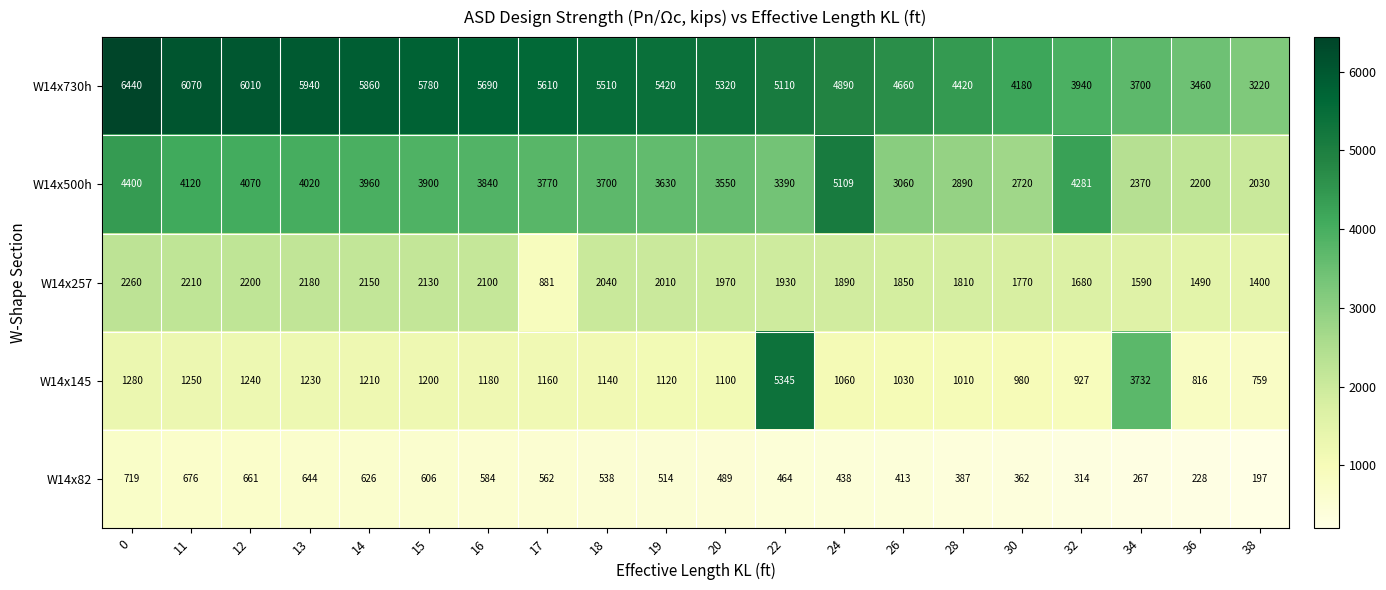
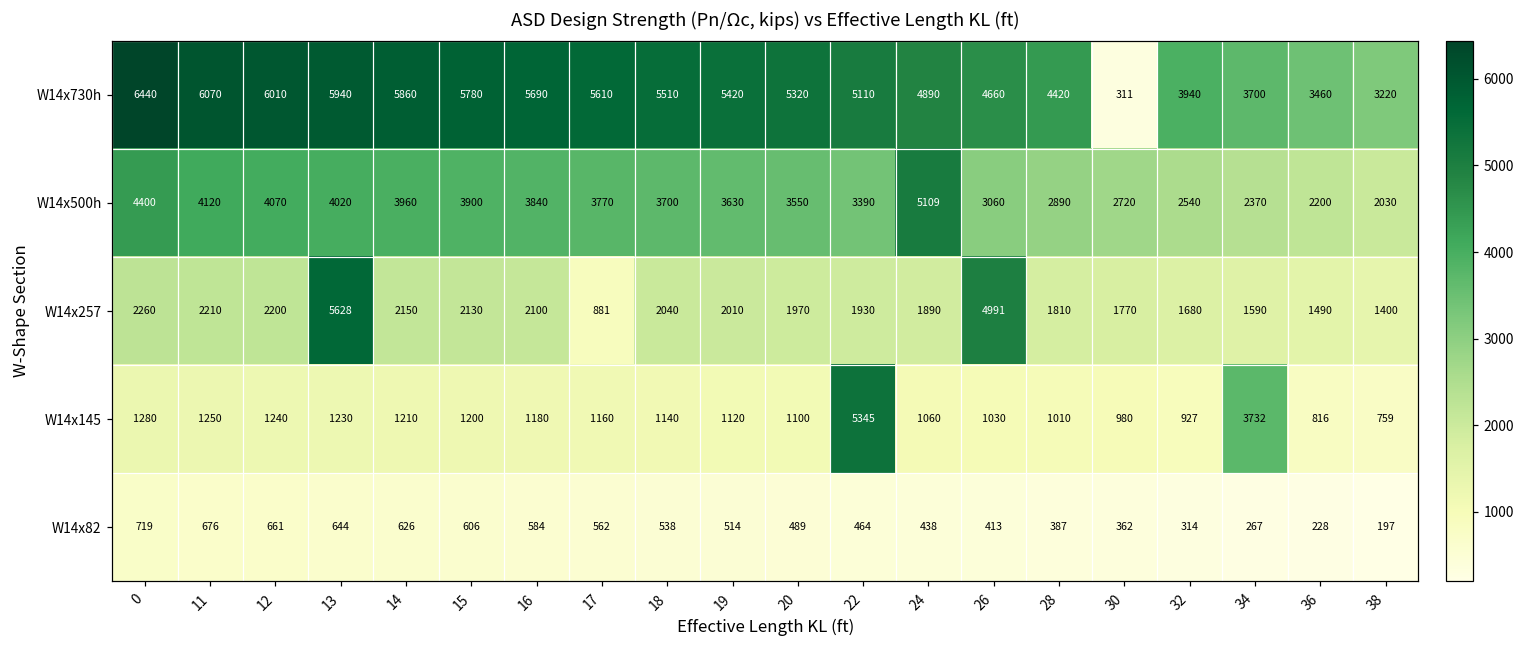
W14x730h, 30: 4180 -> 311
W14x500h, 32: 4281 -> 2540
W14x257, 13: 2180 -> 5628
W14x257, 26: 1850 -> 4991
